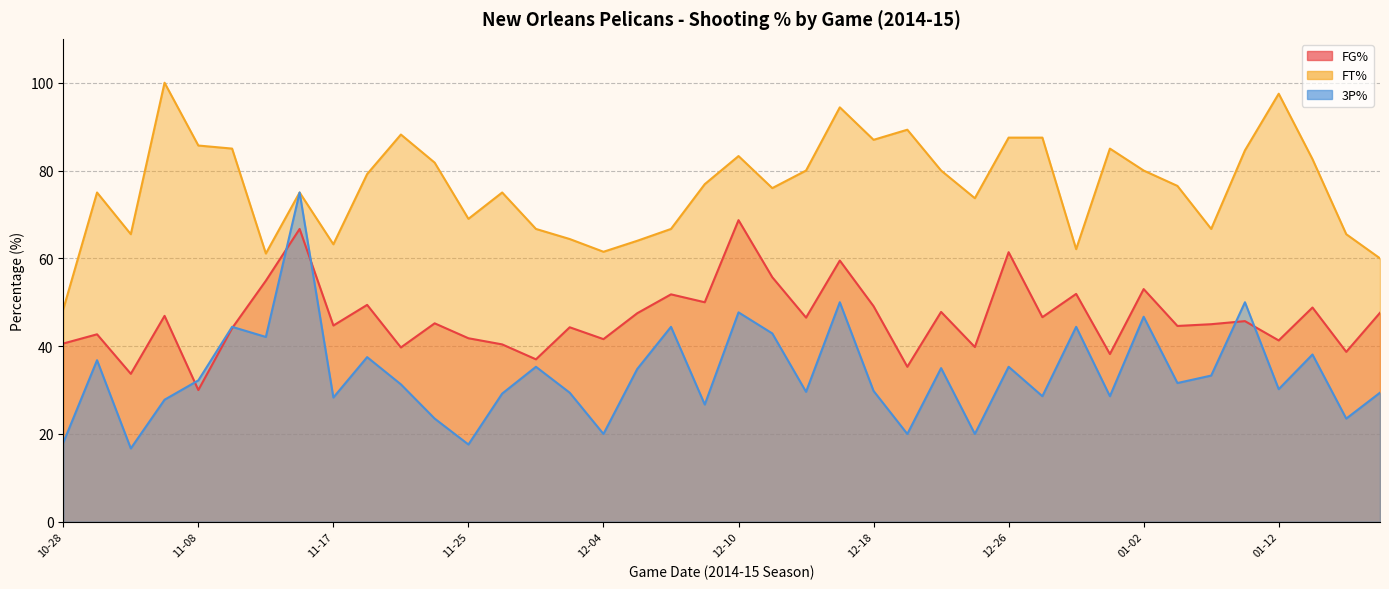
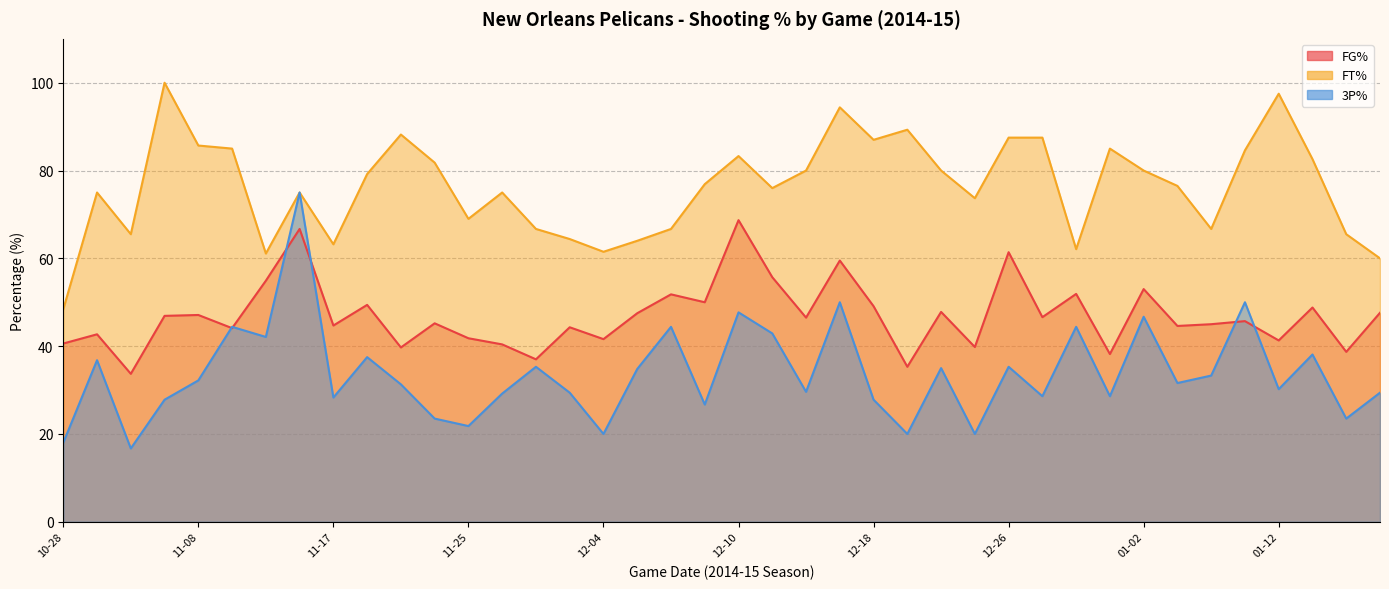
FG%, 11-08: 30 -> 47
3P%, 11-25: 18 -> 22
3P%, 12-18: 30 -> 28
